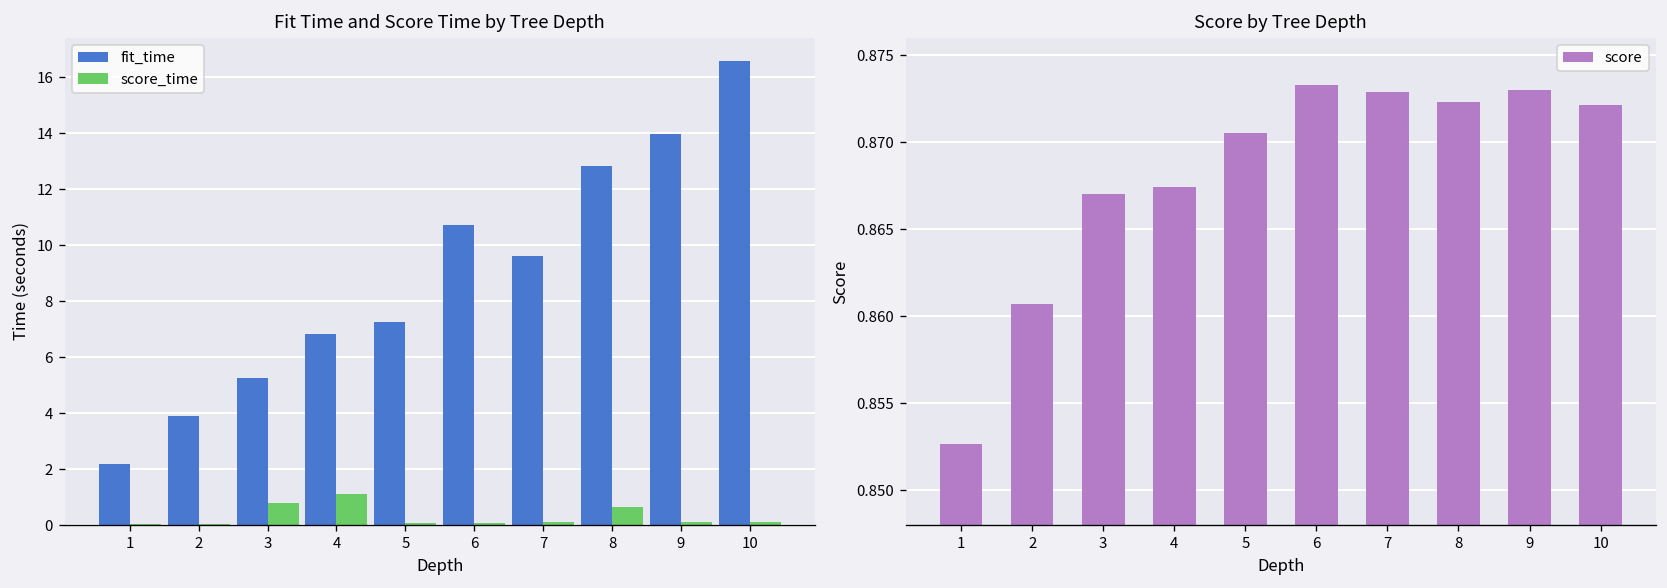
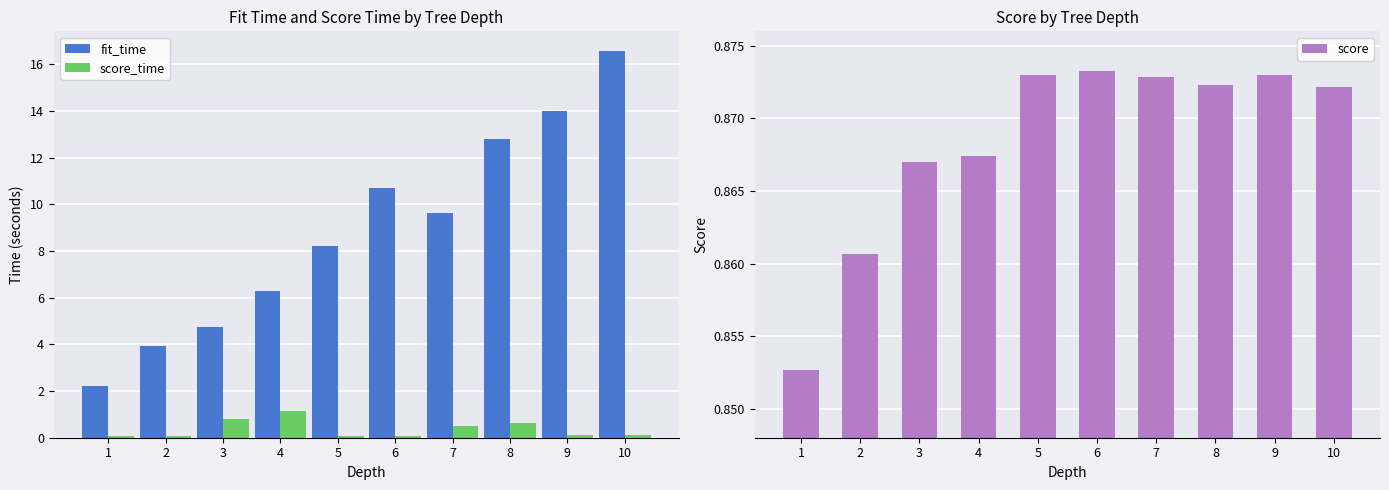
Fit Time and Score Time by Tree Depth, fit_time, 3: 5.3 -> 4.8
Fit Time and Score Time by Tree Depth, fit_time, 4: 6.8 -> 6.3
Fit Time and Score Time by Tree Depth, fit_time, 5: 7.3 -> 8.2
Fit Time and Score Time by Tree Depth, score_time, 7: 0.1 -> 0.5
Score by Tree Depth, 5: 0.8705 -> 0.8730
